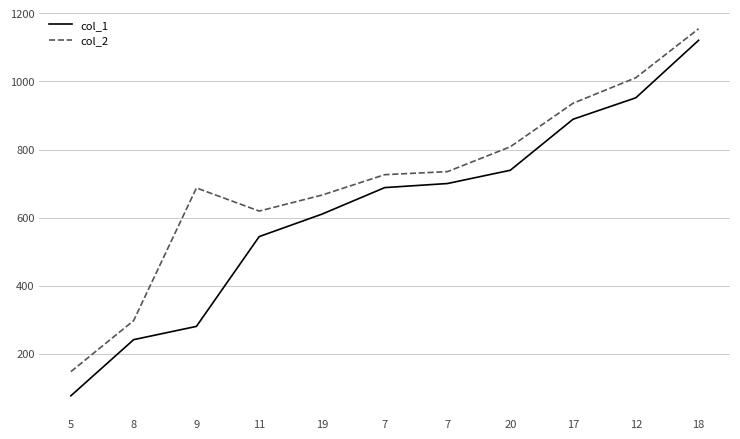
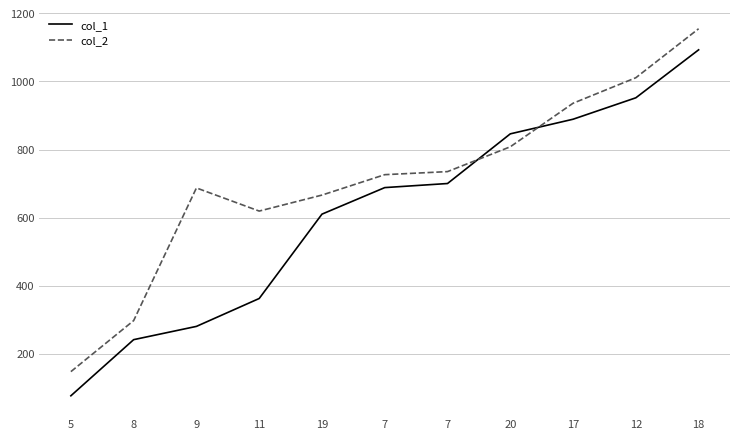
col_1, 11: 540 -> 360
col_1, 20: 740 -> 850
col_1, 18: 1120 -> 1090
